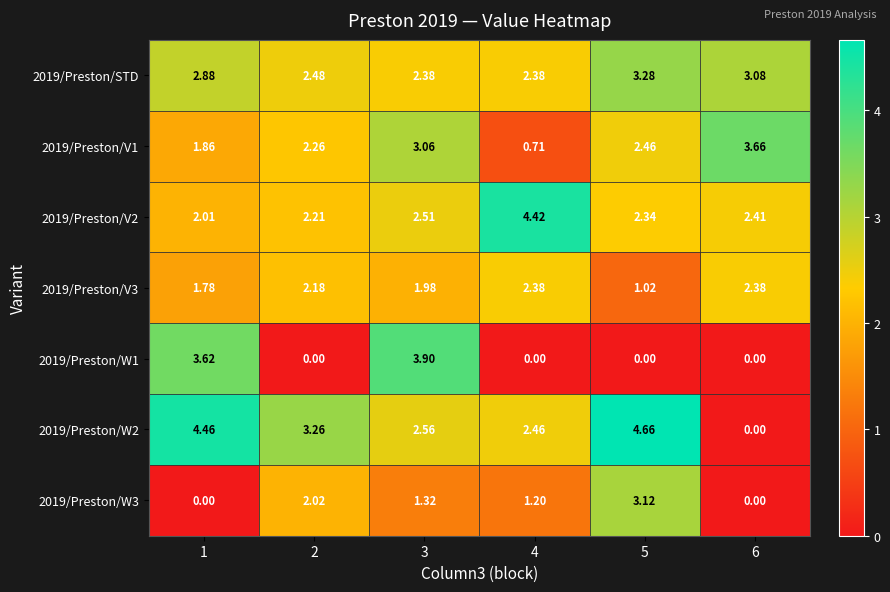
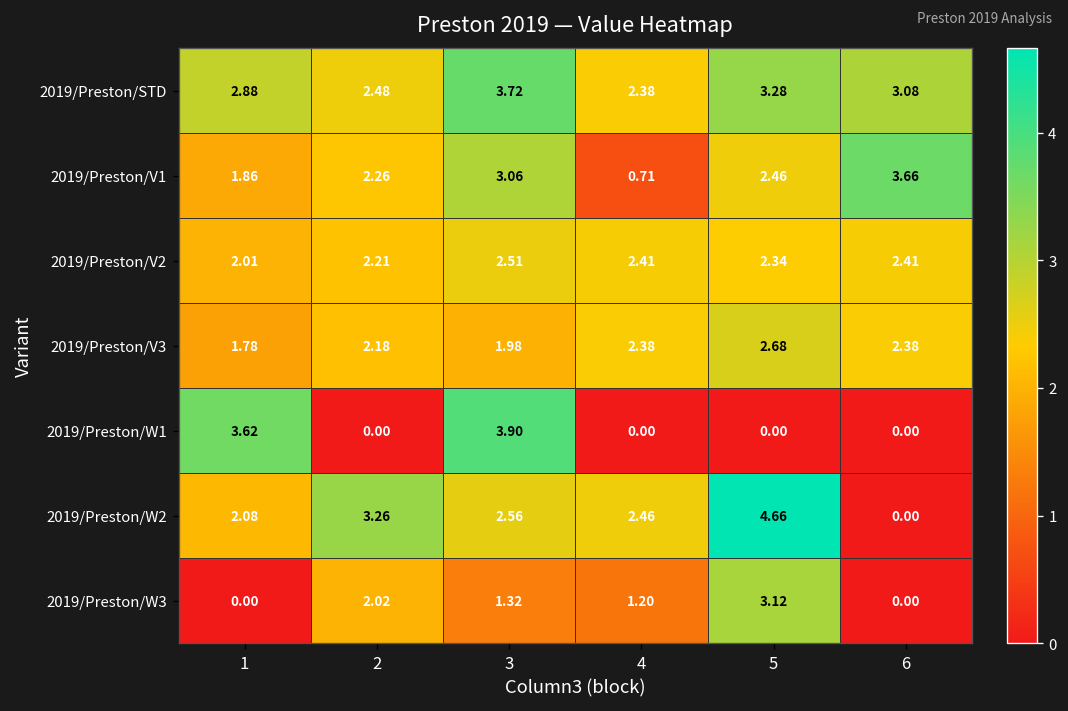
2019/Preston/STD, 3: 2.38 -> 3.72
2019/Preston/V2, 4: 4.42 -> 2.41
2019/Preston/V3, 5: 1.02 -> 2.68
2019/Preston/W2, 1: 4.46 -> 2.08
